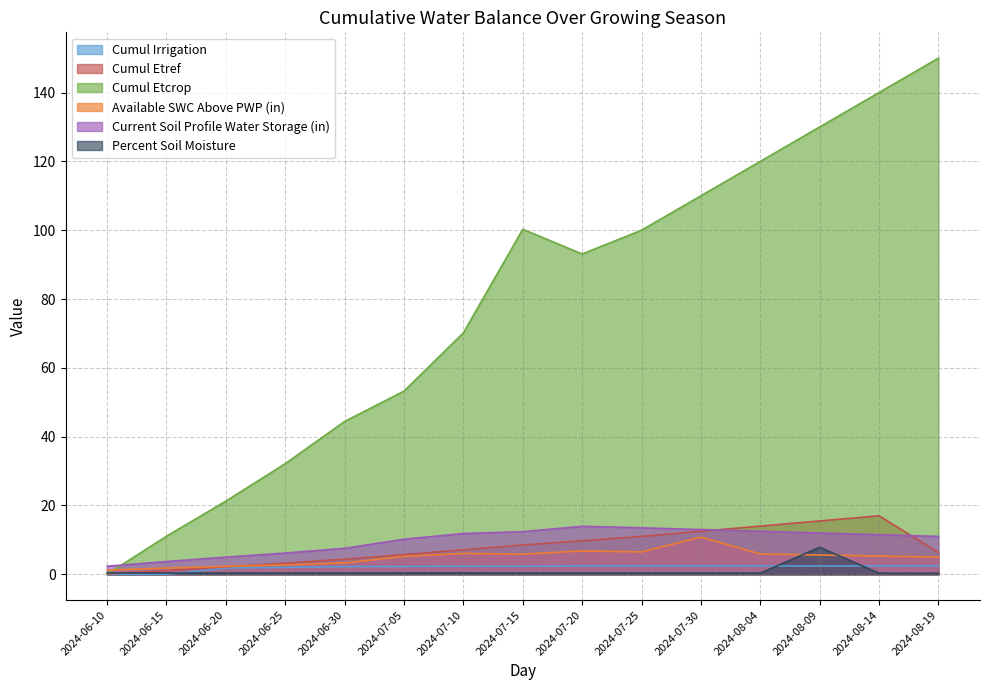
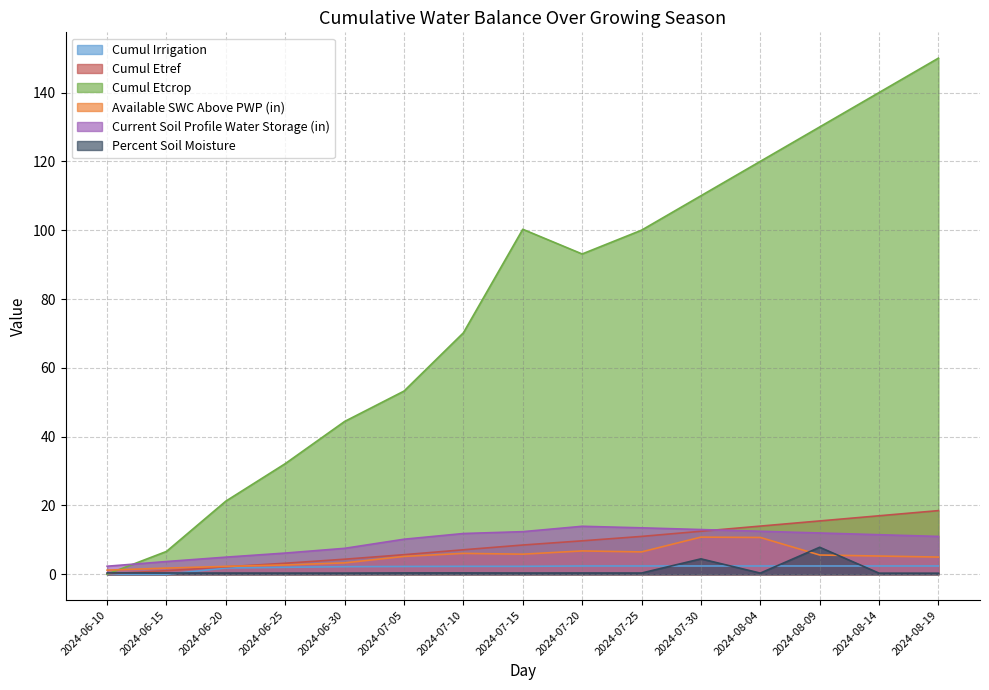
Cumul Etcrop, 2024-06-15: 11 -> 7
Percent Soil Moisture, 2024-07-30: 0 -> 4
Available SWC Above PWP (in), 2024-08-04: 6 -> 11
Cumul Etref, 2024-08-19: 6 -> 19
